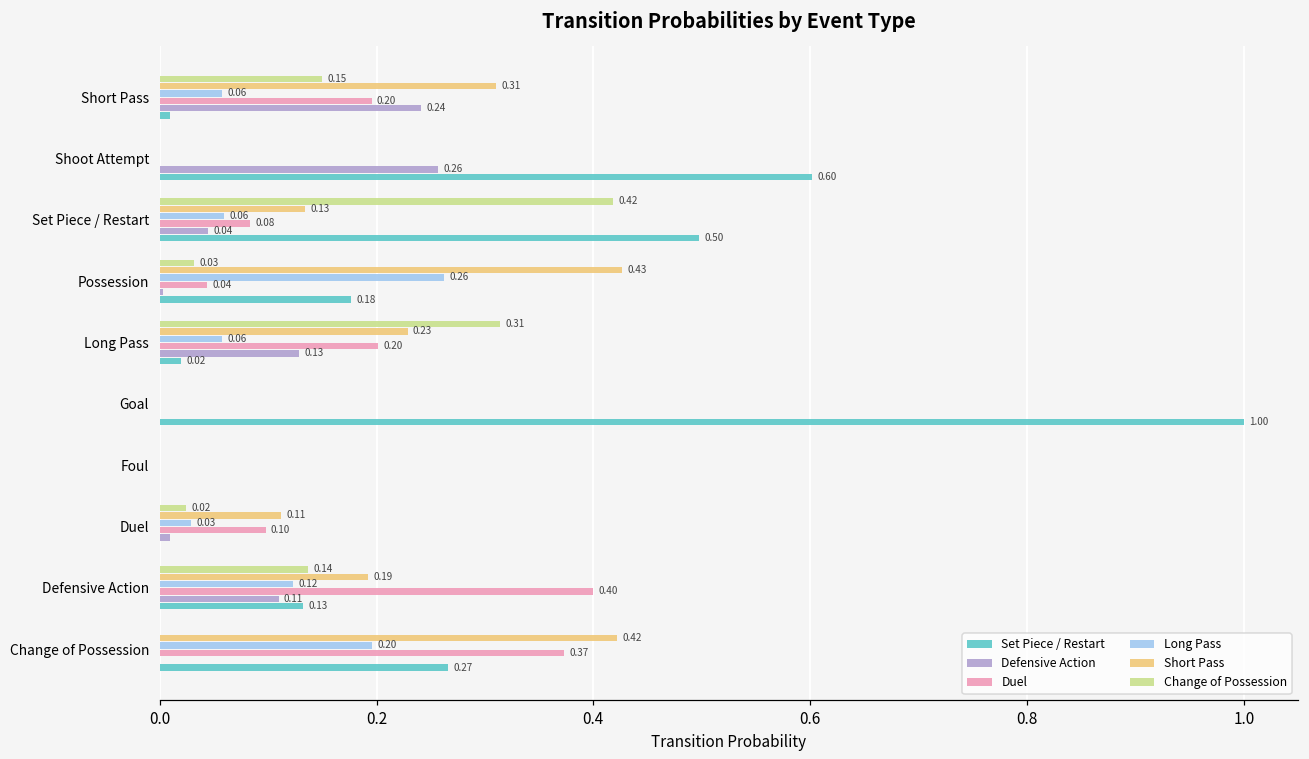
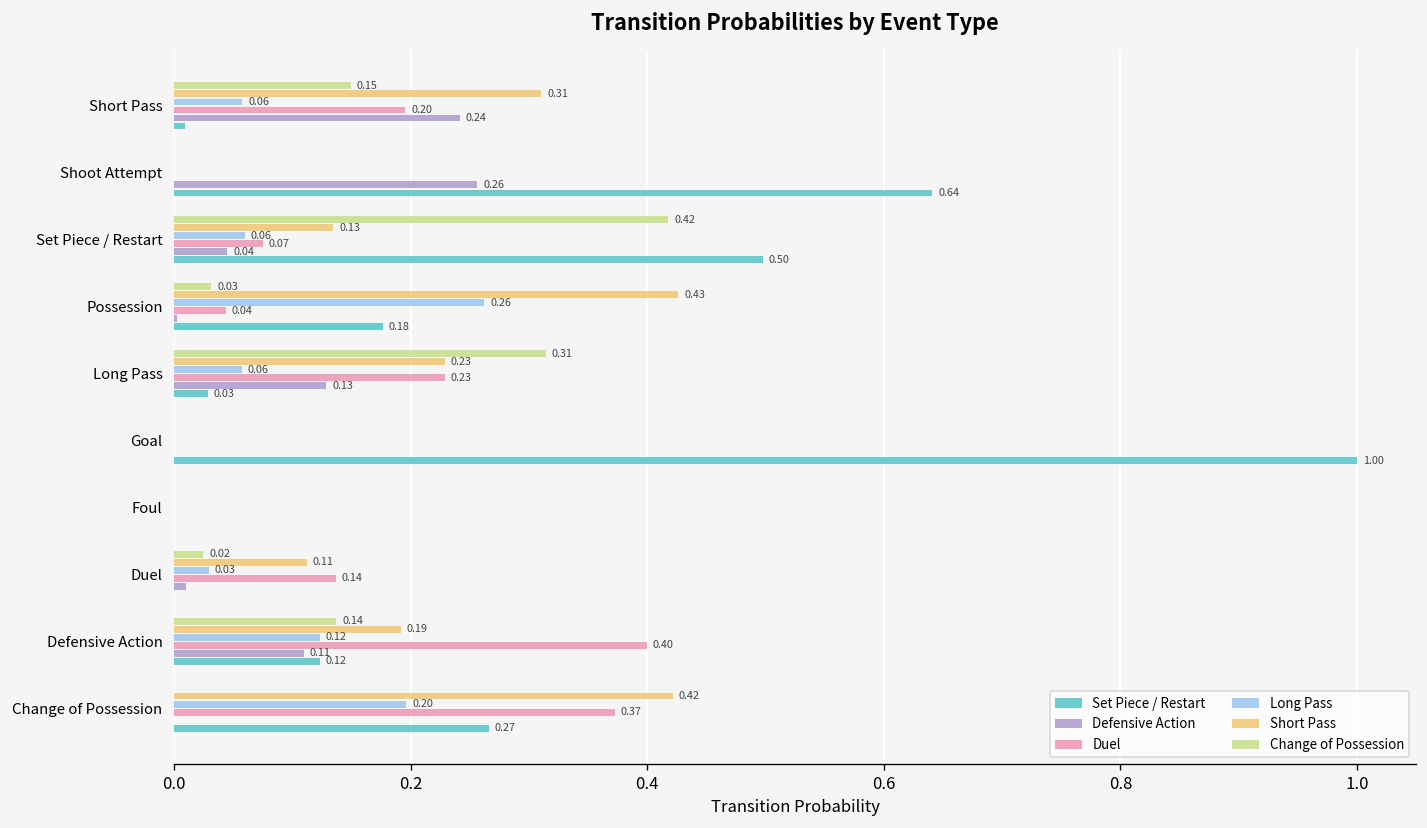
Set Piece / Restart, Shoot Attempt: 0.60 -> 0.64
Duel, Set Piece / Restart: 0.08 -> 0.07
Duel, Long Pass: 0.20 -> 0.23
Set Piece / Restart, Long Pass: 0.02 -> 0.03
Duel, Duel: 0.10 -> 0.14
Set Piece / Restart, Defensive Action: 0.13 -> 0.12
